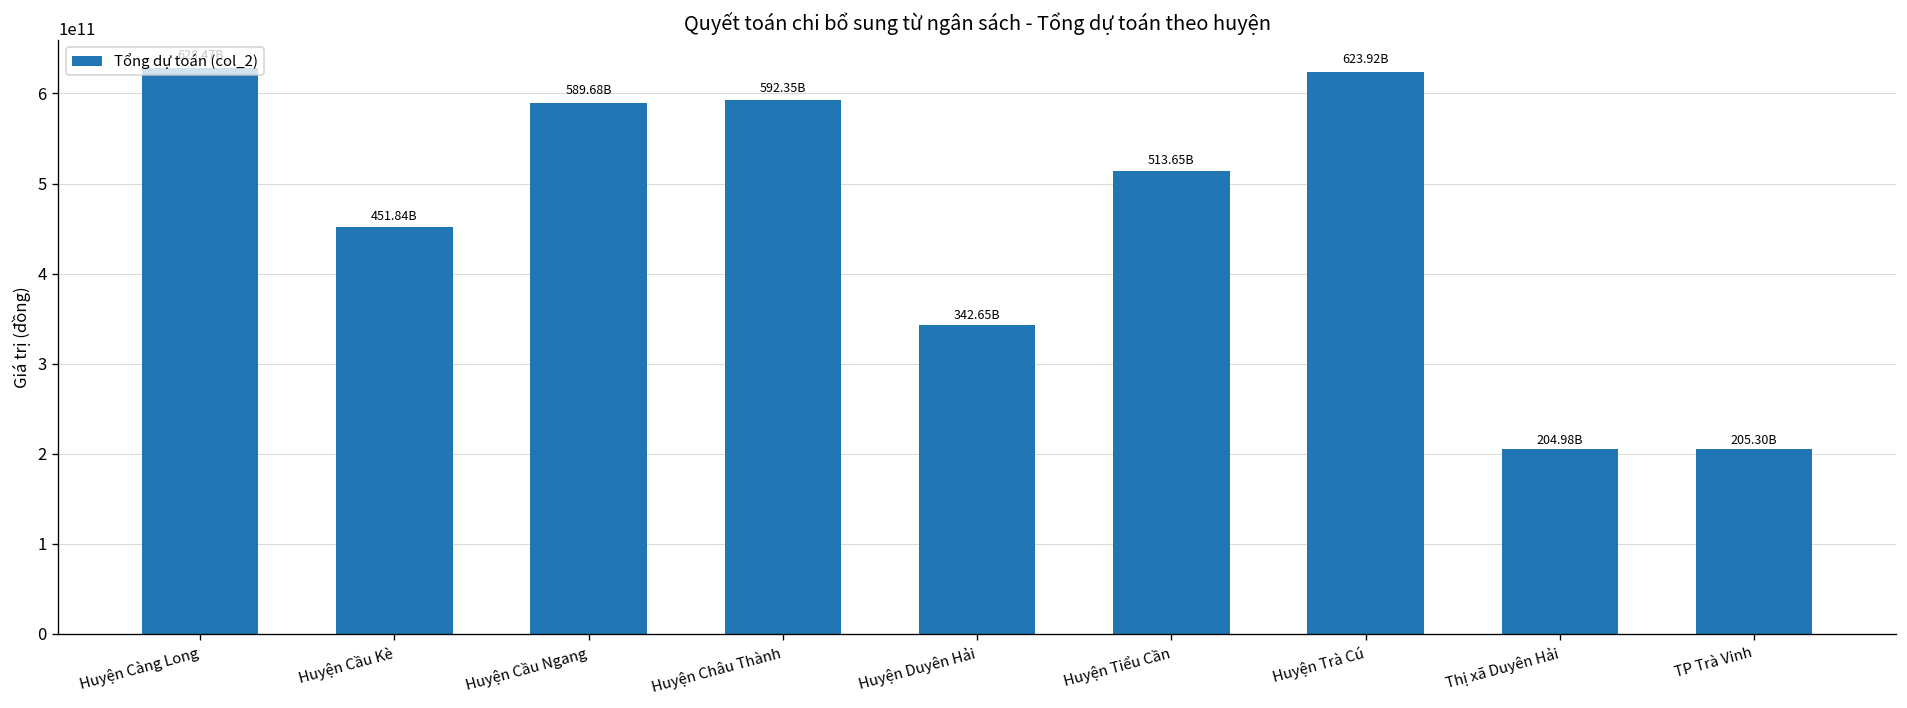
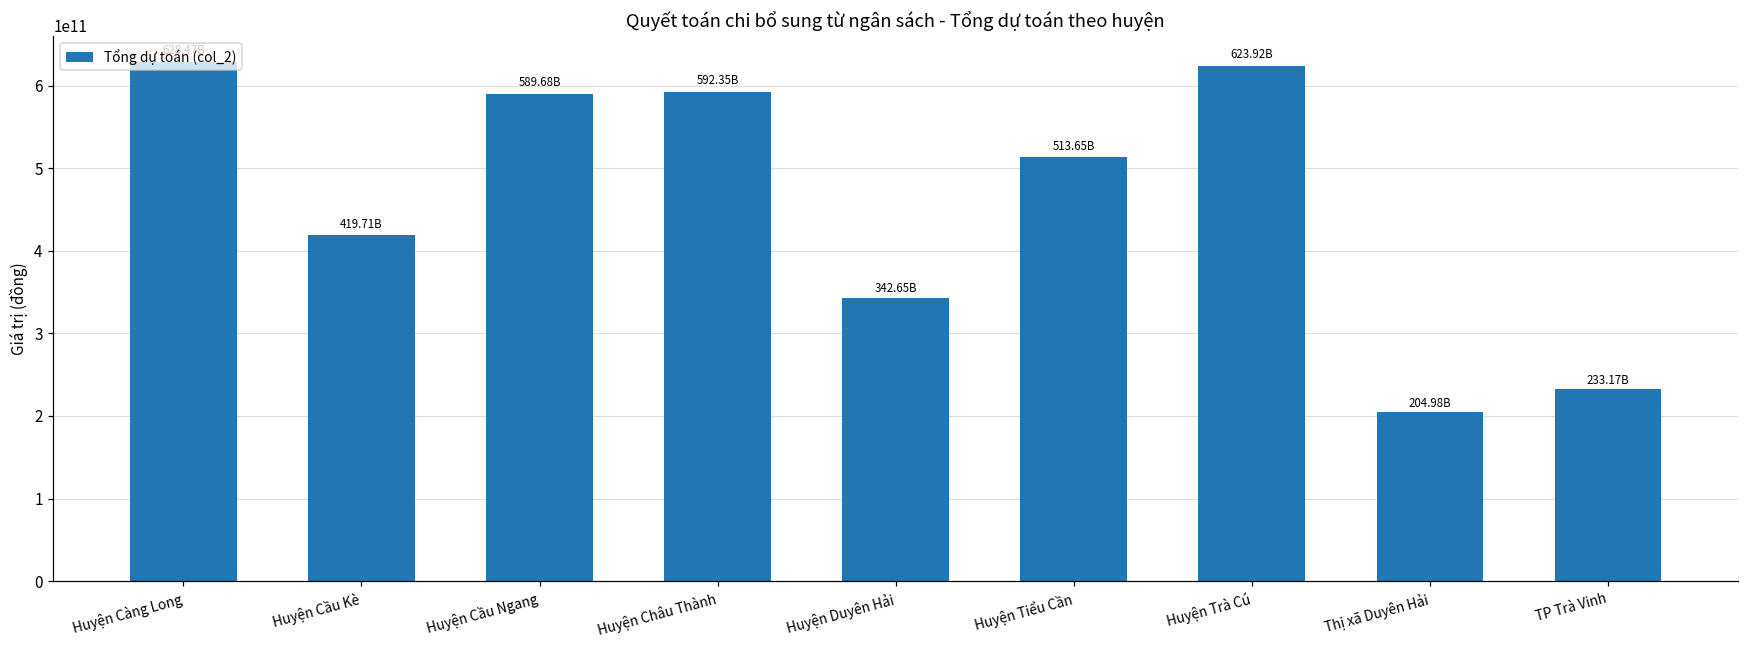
Huyện Cầu Kè: 451.84B -> 419.71B
TP Trà Vinh: 205.30B -> 233.17B
